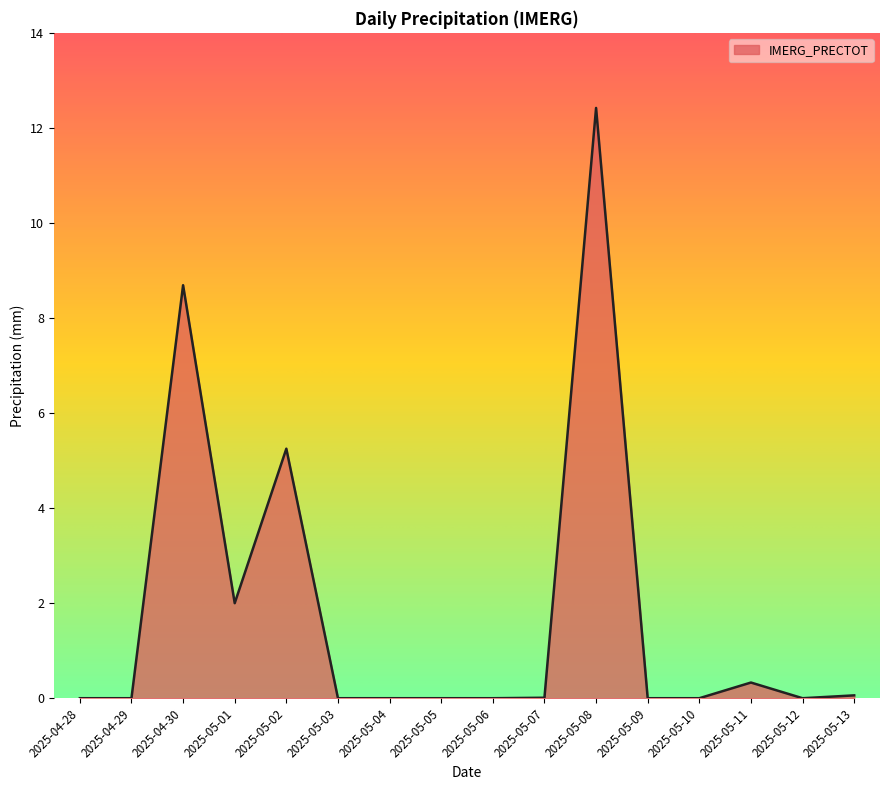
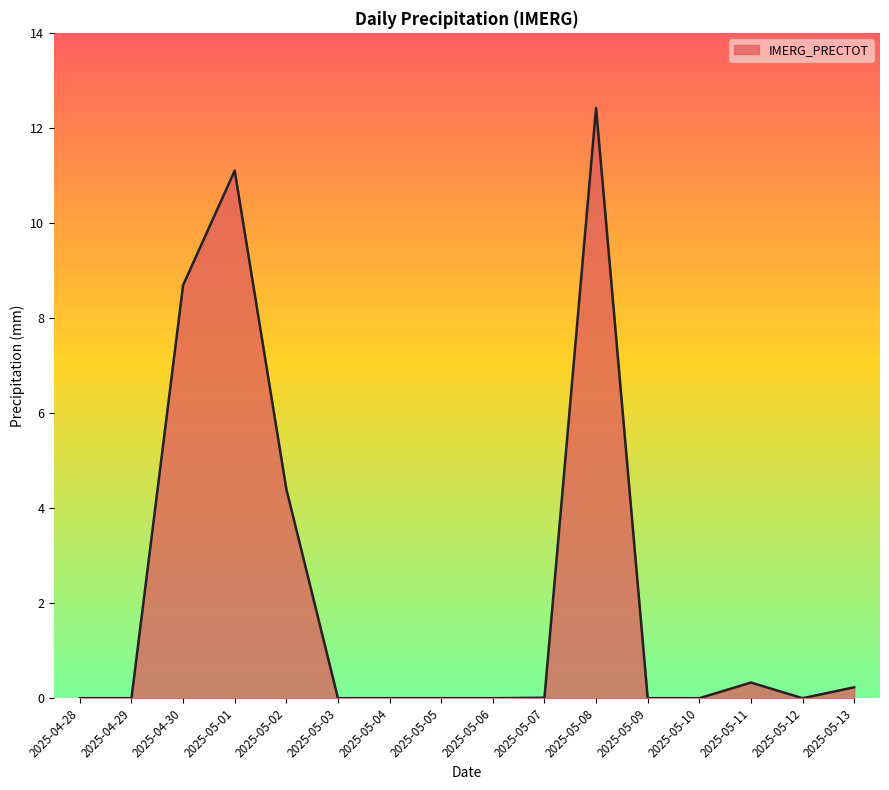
2025-05-01: 2.0 -> 11.1
2025-05-02: 5.3 -> 4.4
2025-05-13: 0.1 -> 0.2
